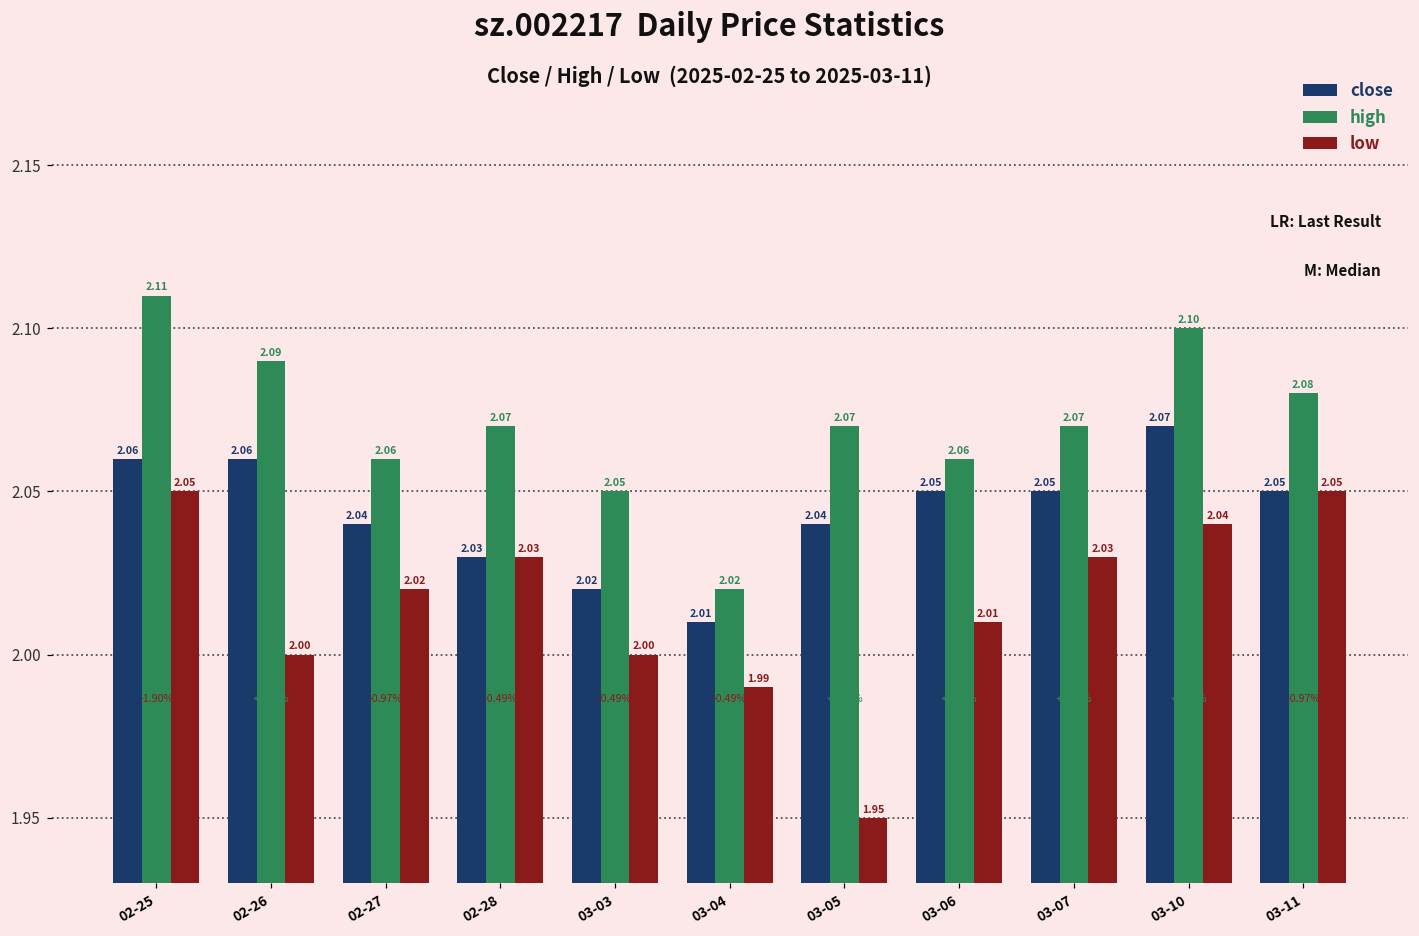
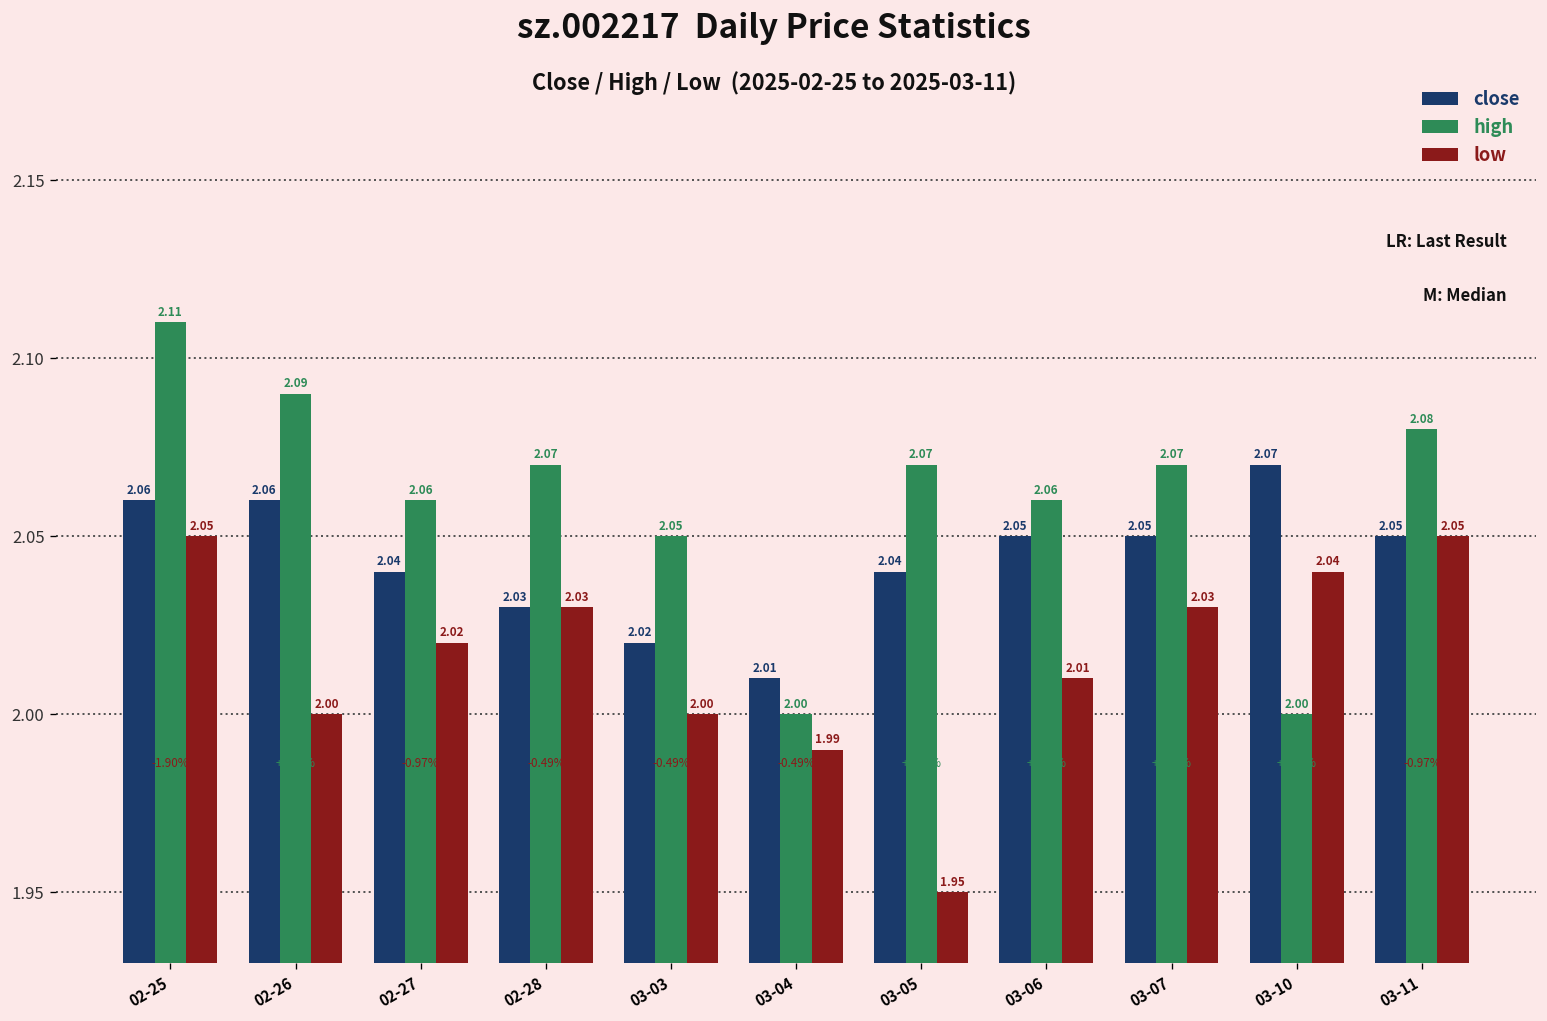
high, 03-04: 2.02 -> 2.00
high, 03-10: 2.10 -> 2.00
